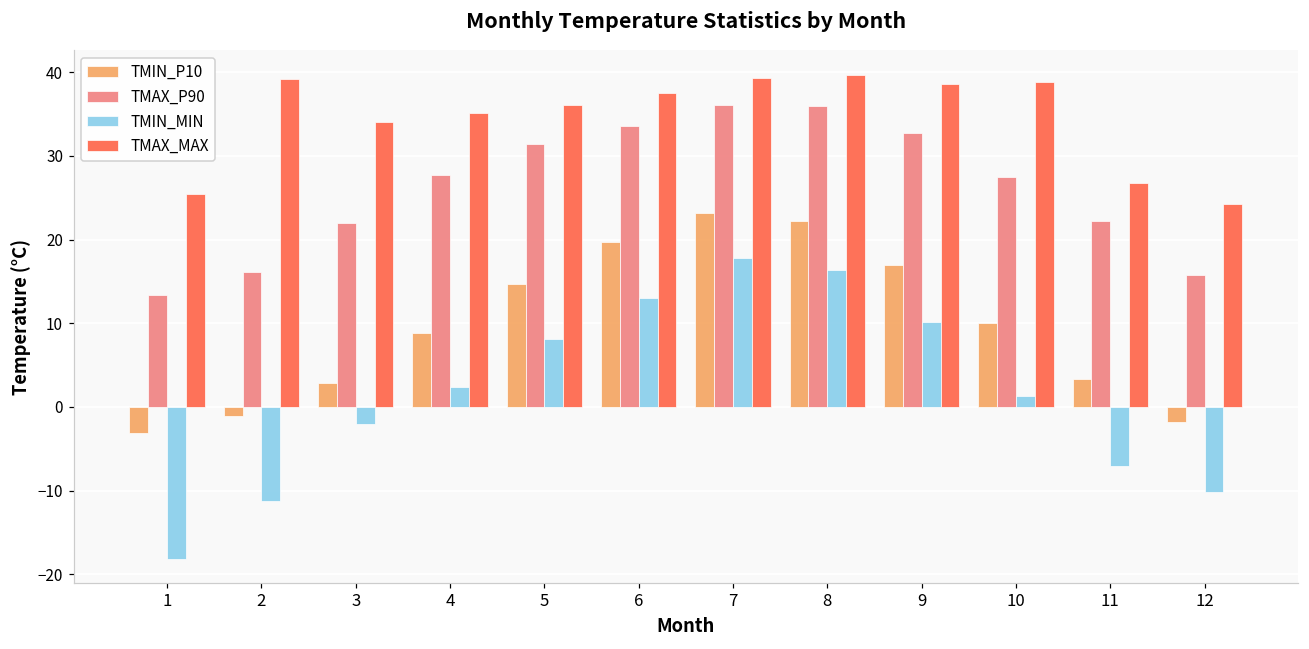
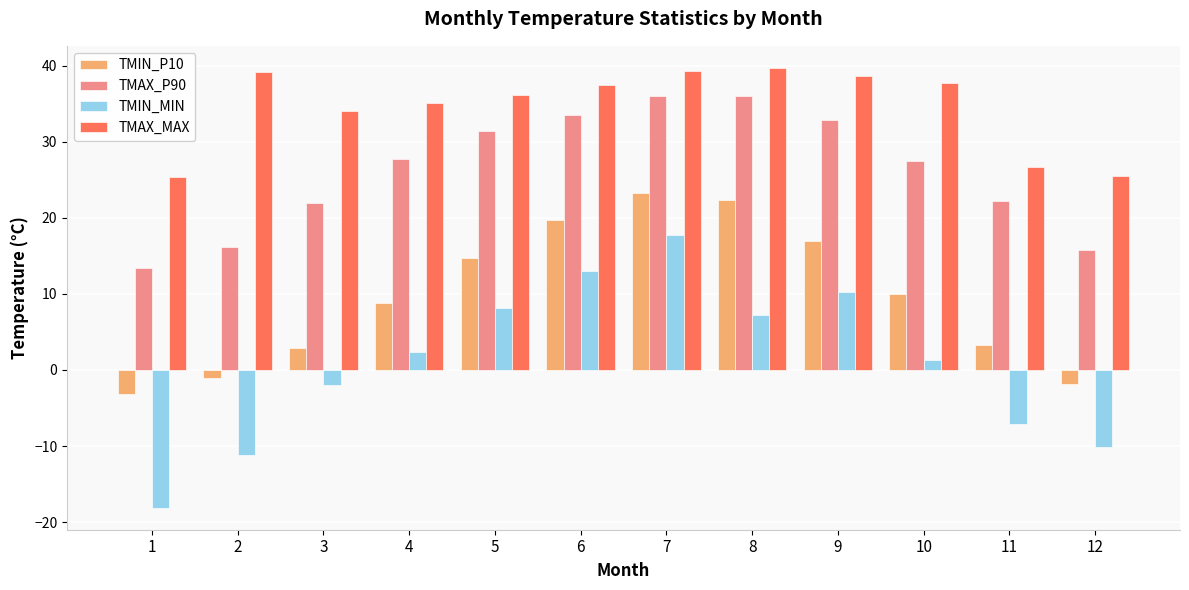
TMIN_MIN, 8: 16 -> 7
TMAX_MAX, 10: 39 -> 38
TMAX_MAX, 12: 24 -> 26
